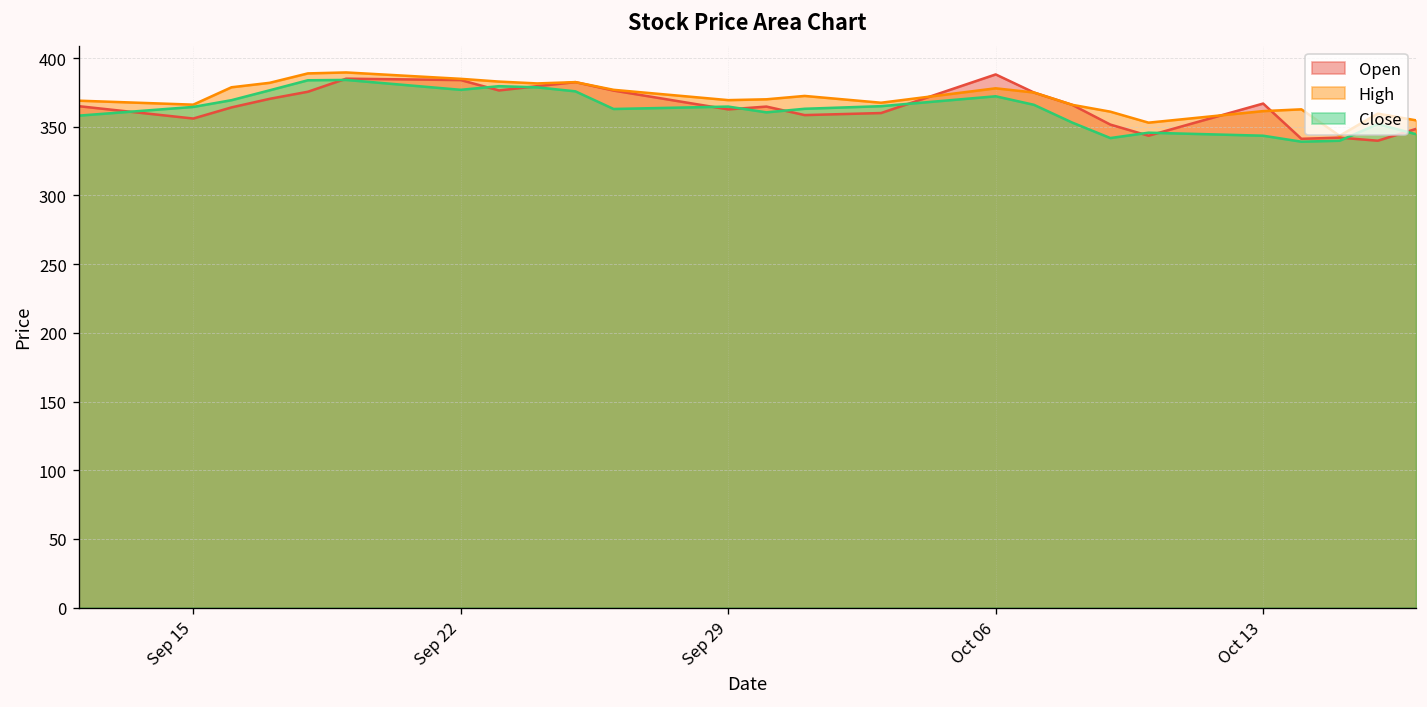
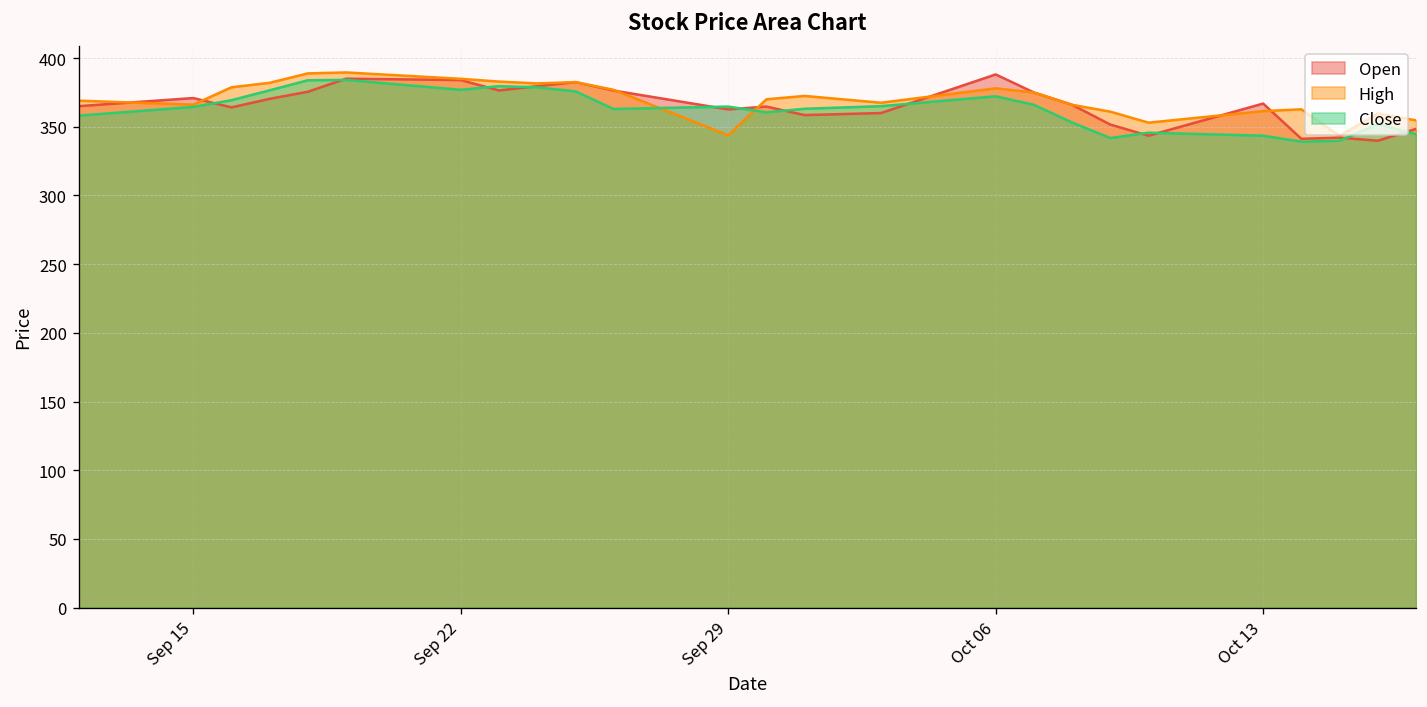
Open, Sep 15: 356 -> 371
High, Sep 29: 369 -> 344
